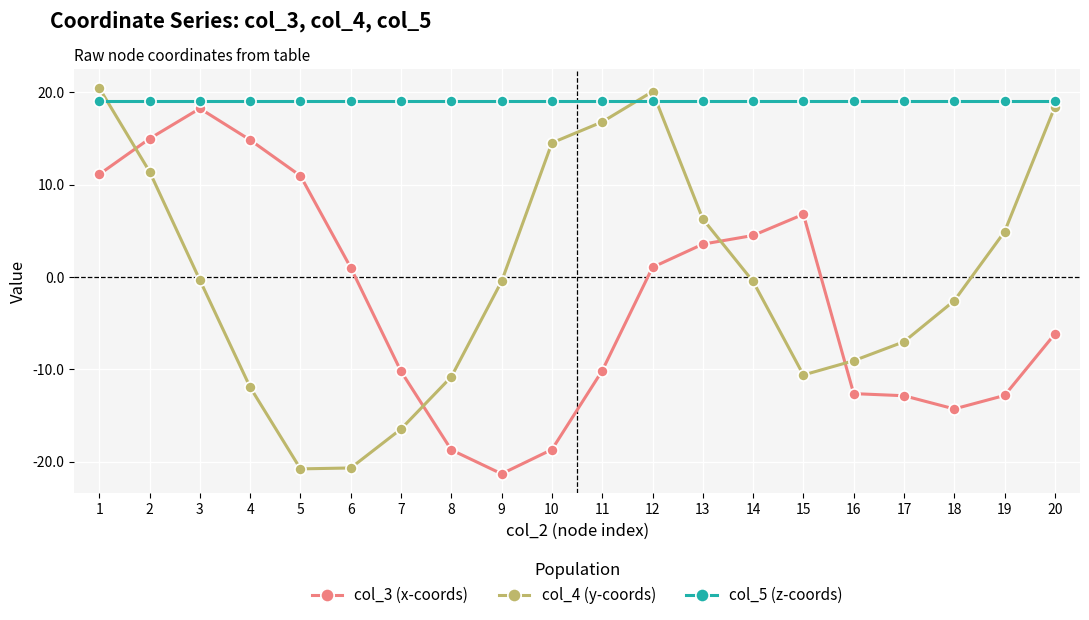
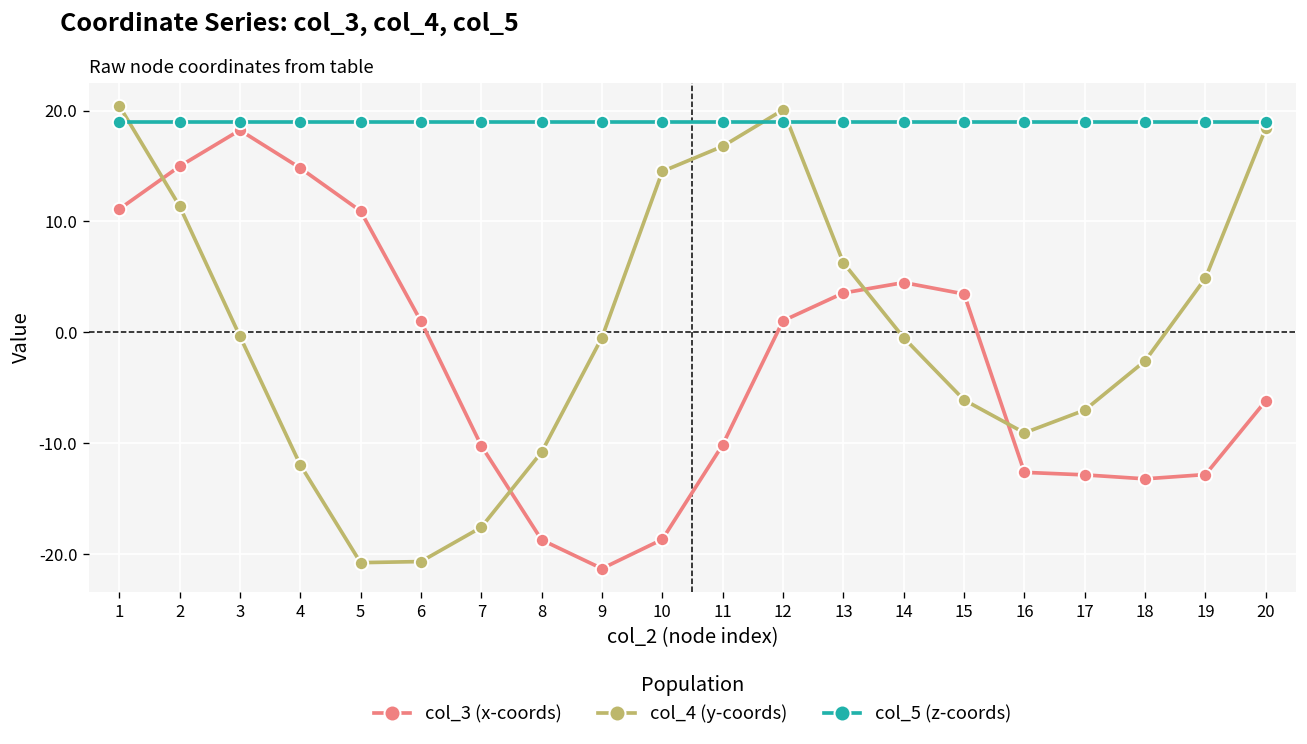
col_4 (y-coords), 7: -16 -> -18
col_3 (x-coords), 15: 7 -> 3
col_4 (y-coords), 15: -11 -> -6
col_3 (x-coords), 18: -14 -> -13
